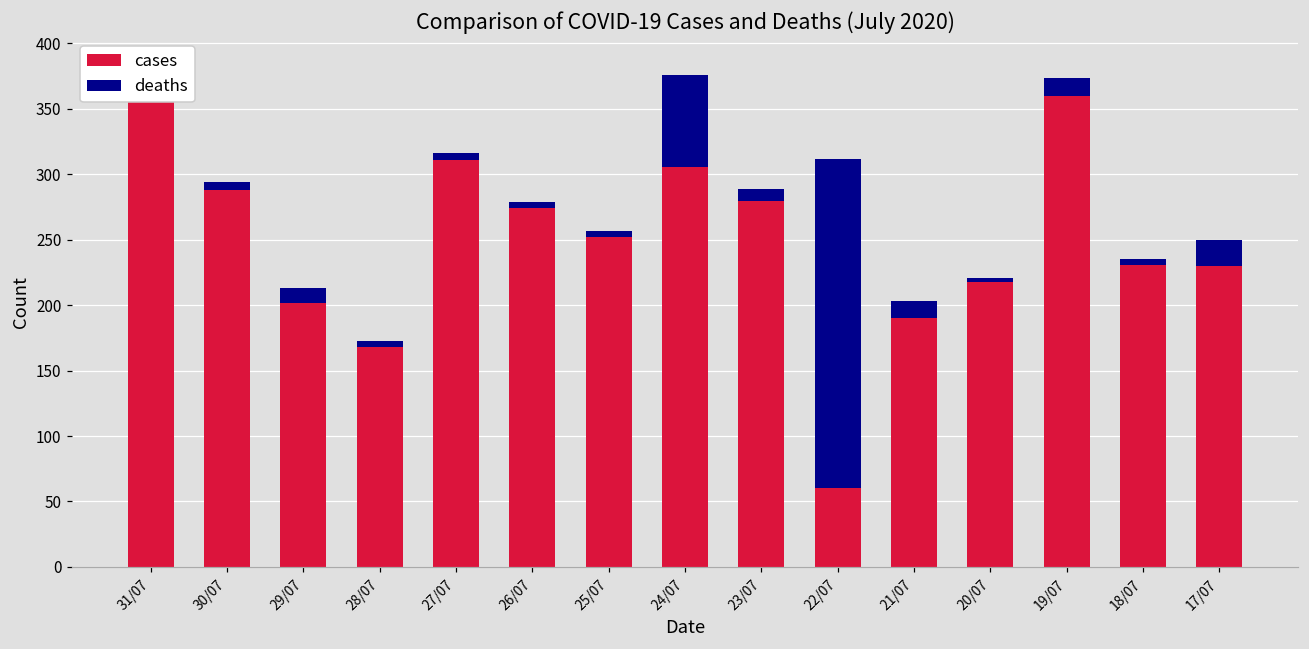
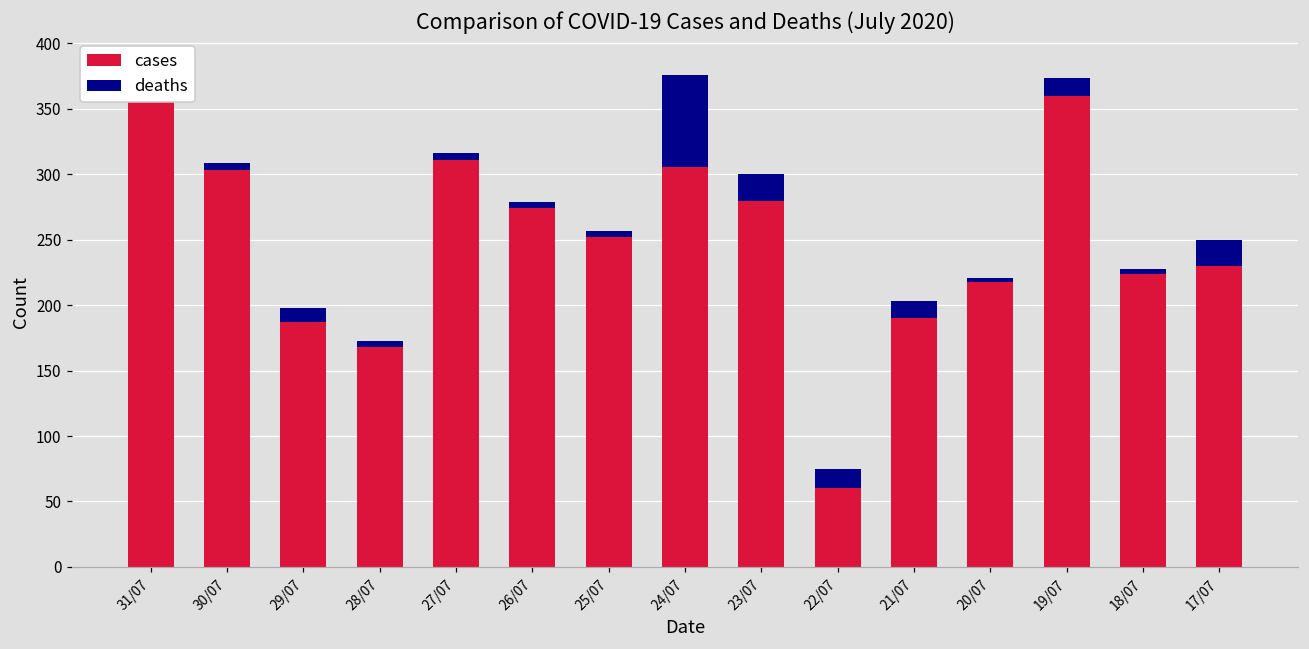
cases, 30/07: 288 -> 303
cases, 29/07: 202 -> 187
deaths, 23/07: 9 -> 20
deaths, 22/07: 252 -> 15
cases, 18/07: 231 -> 224
